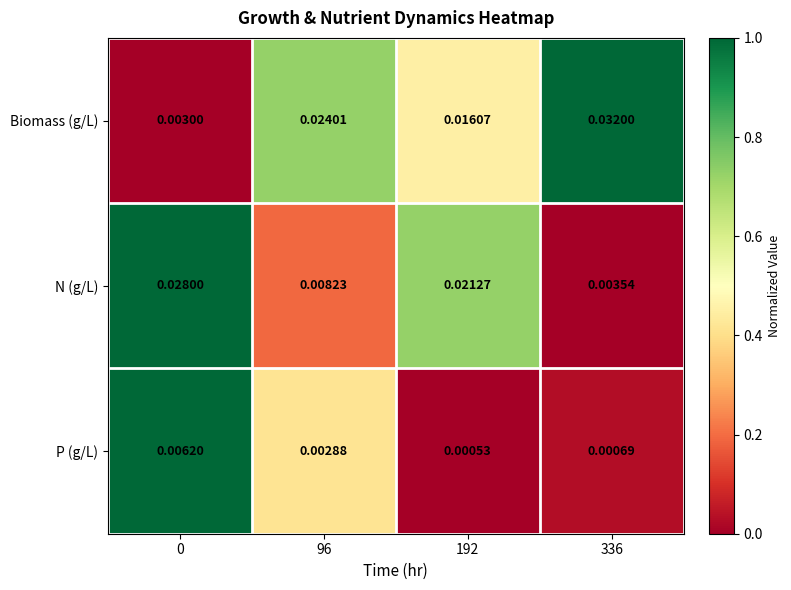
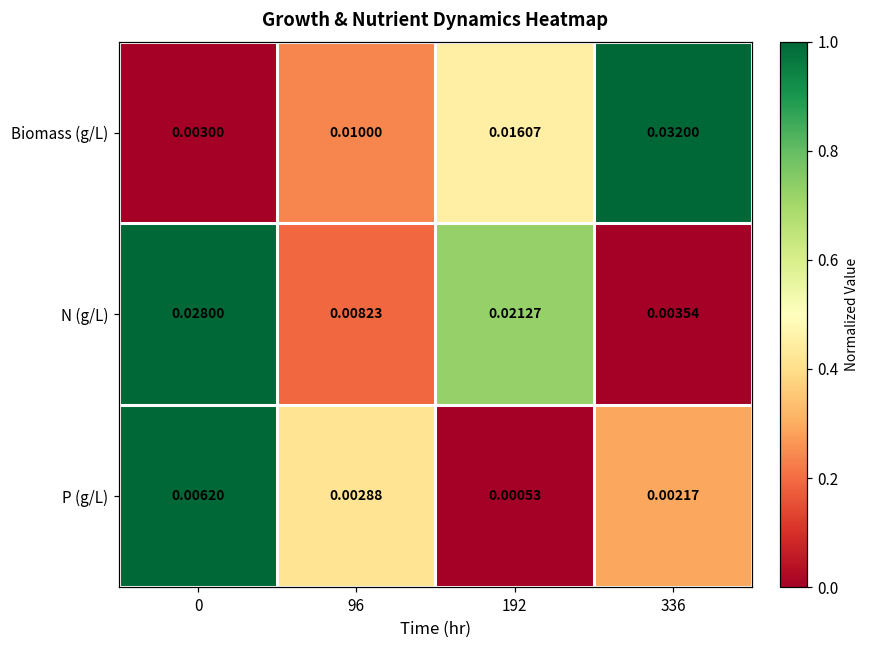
Biomass (g/L), 96: 0.02401 -> 0.01000
P (g/L), 336: 0.00069 -> 0.00217
